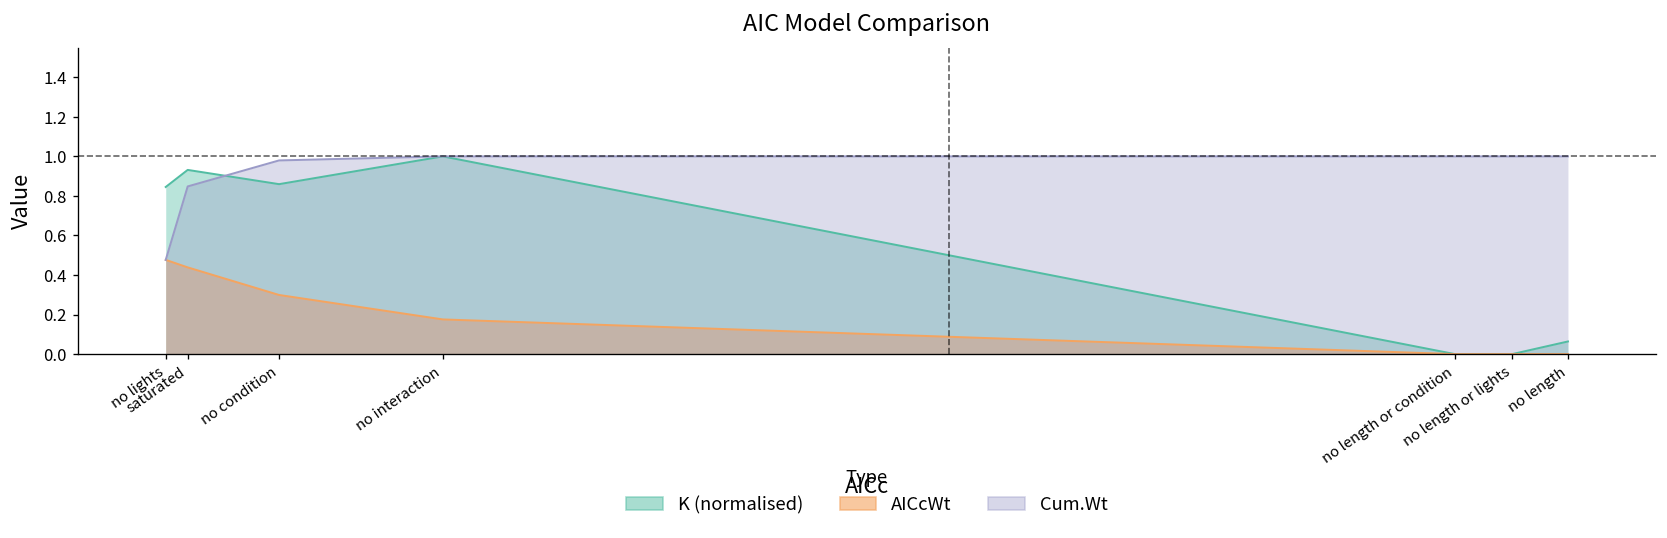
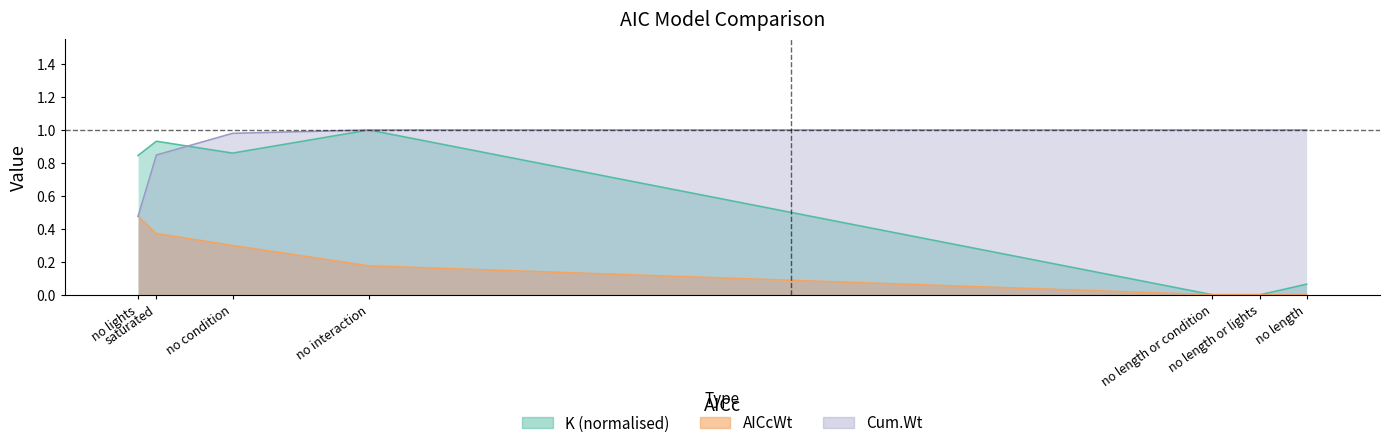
AICcWt, saturated: 0.44 -> 0.37
